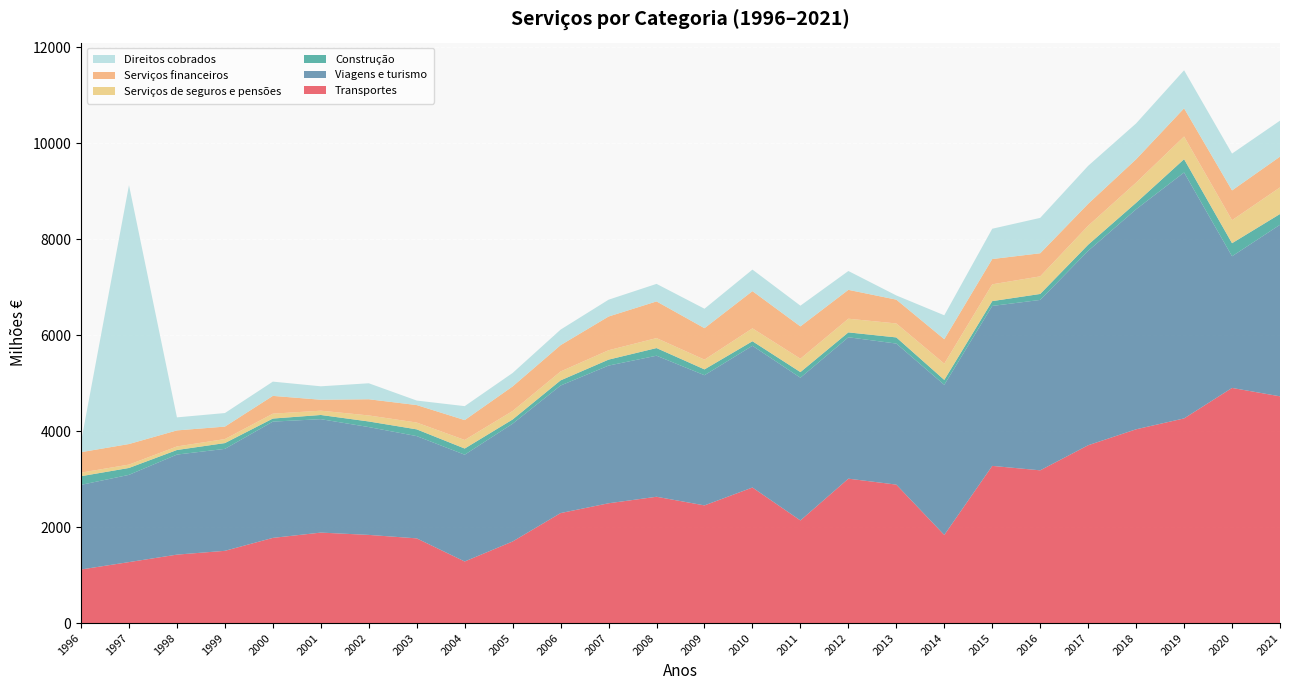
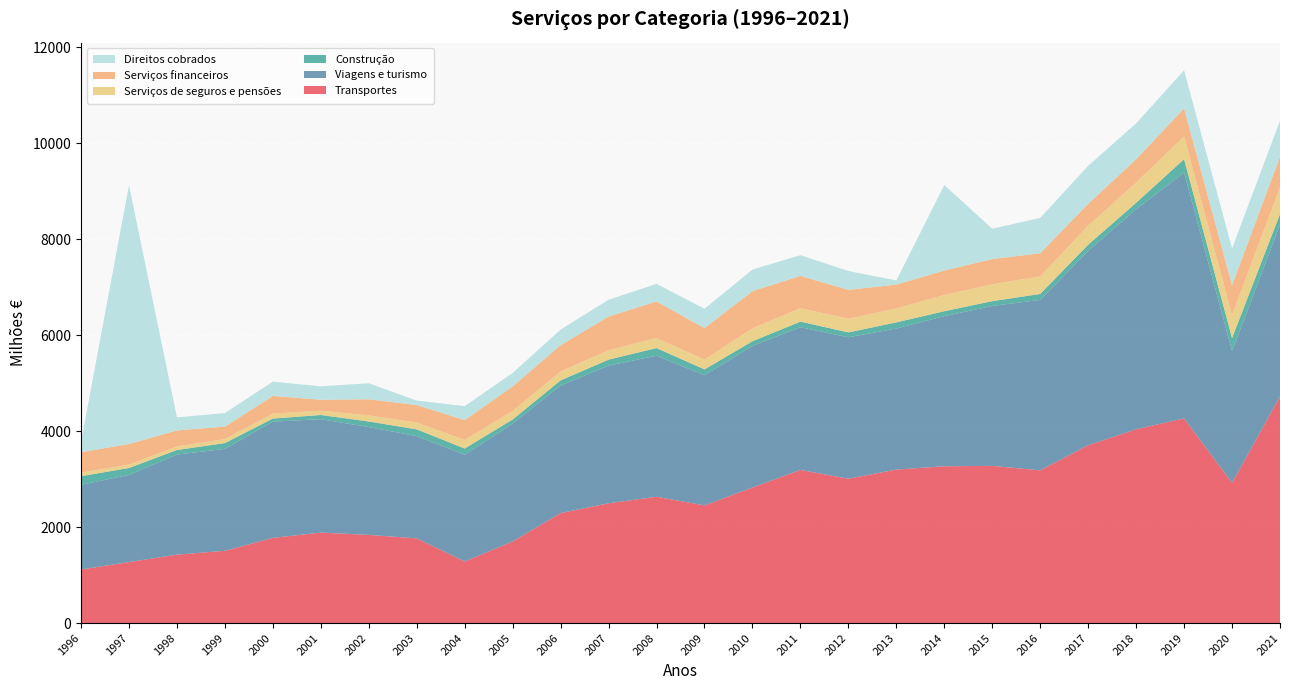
Transportes, 2011: 2100 -> 3200
Transportes, 2013: 2900 -> 3200
Transportes, 2014: 1800 -> 3300
Direitos cobrados, 2014: 500 -> 1800
Transportes, 2020: 4900 -> 2900
